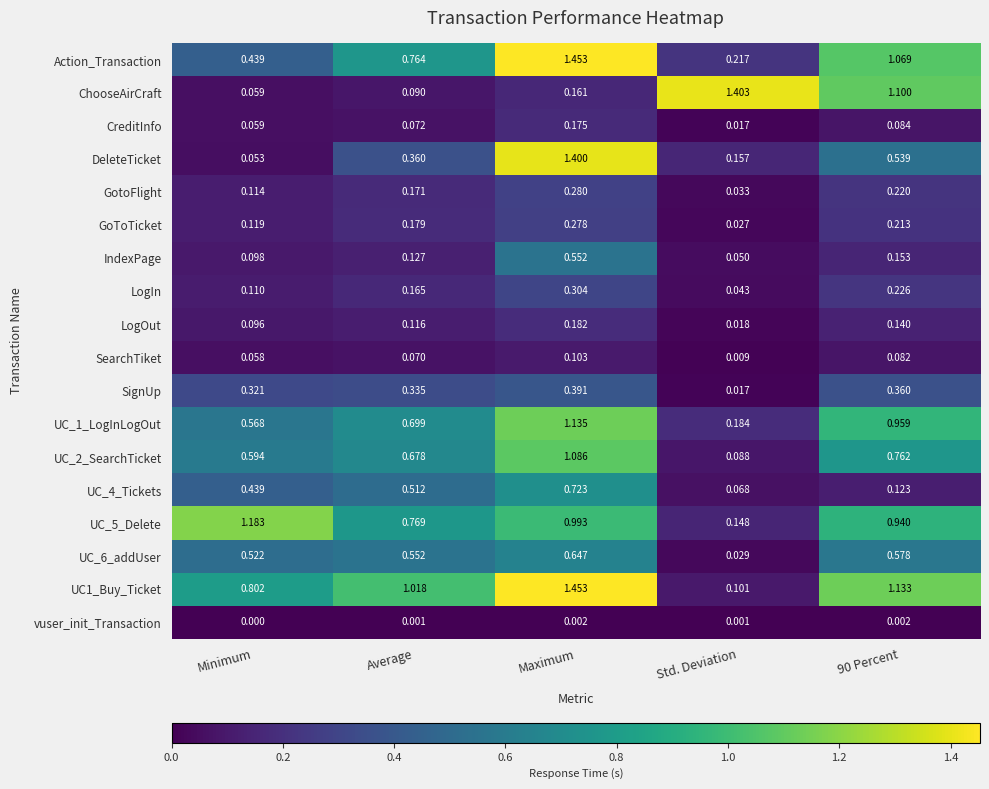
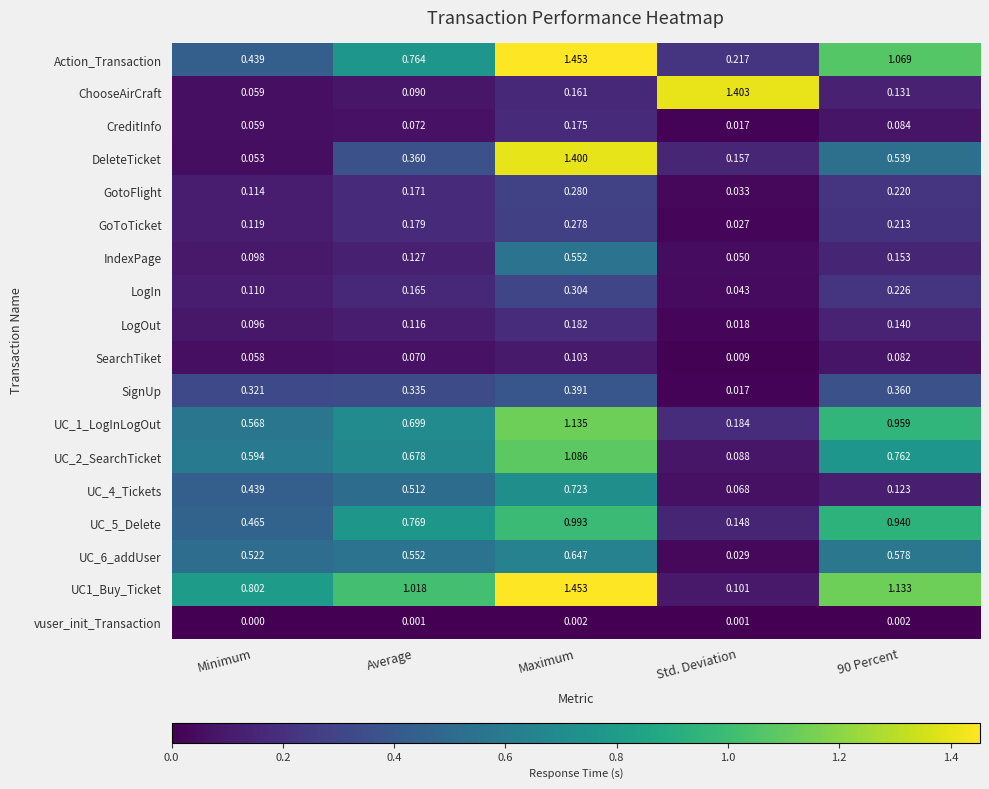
ChooseAirCraft, 90 Percent: 1.100 -> 0.131
UC_5_Delete, Minimum: 1.183 -> 0.465
